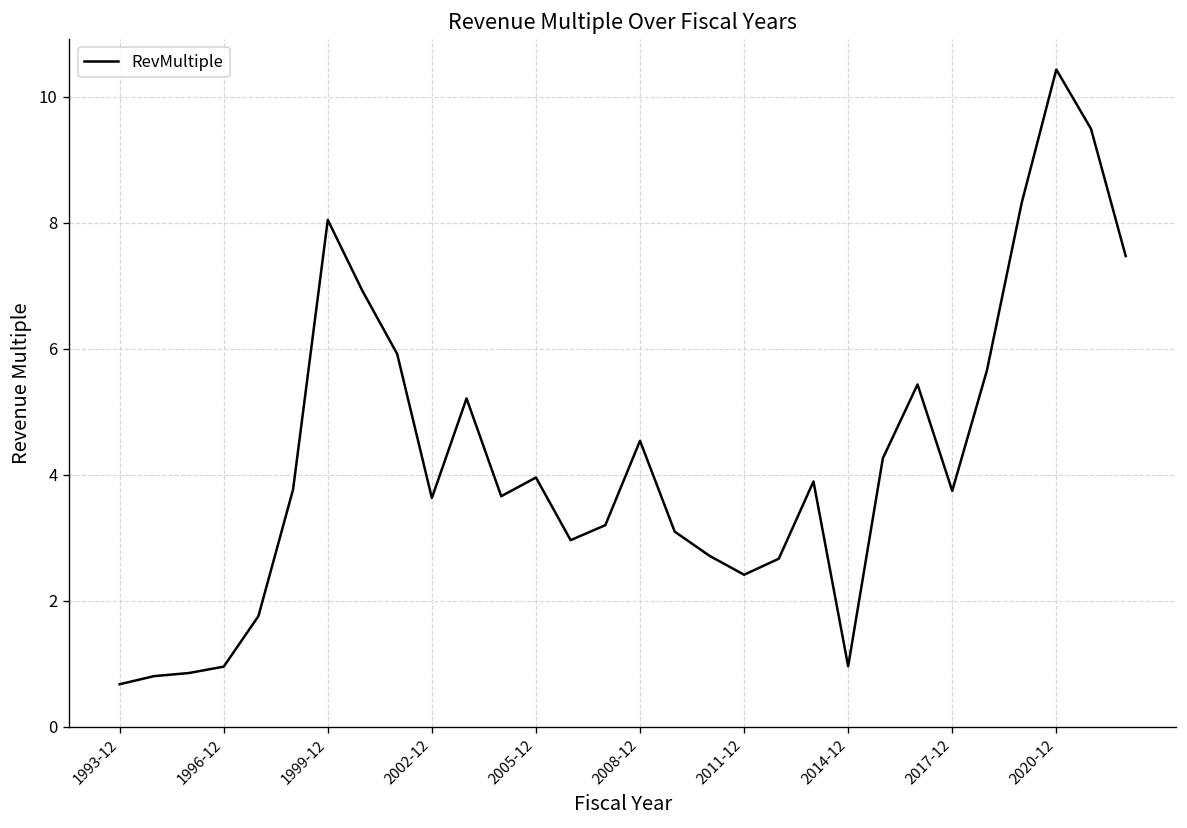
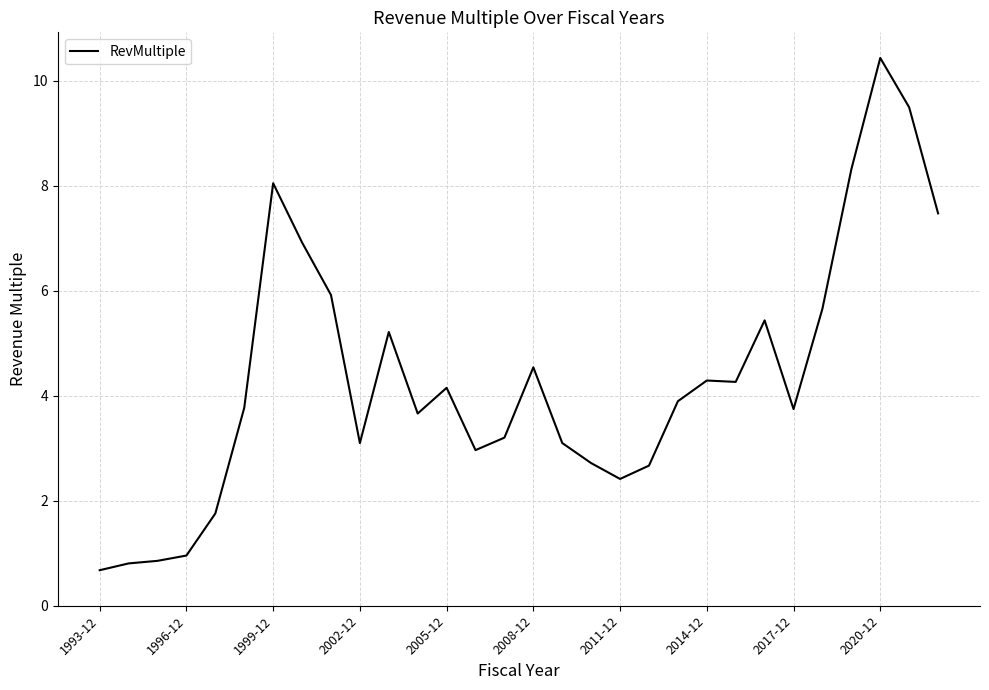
2002-12: 3.6 -> 3.1
2005-12: 4.0 -> 4.2
2014-12: 1.0 -> 4.3
